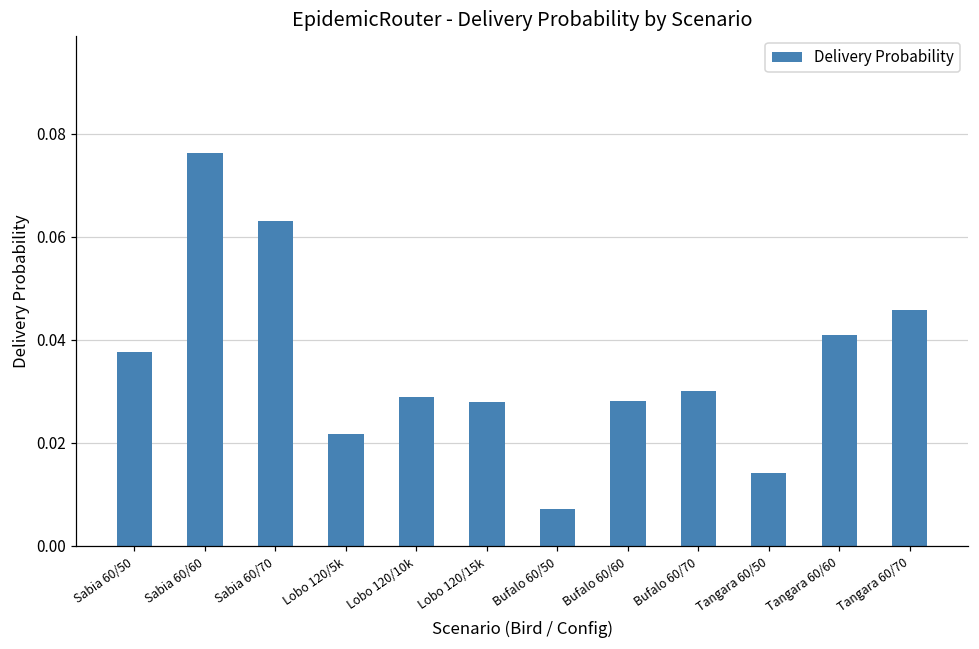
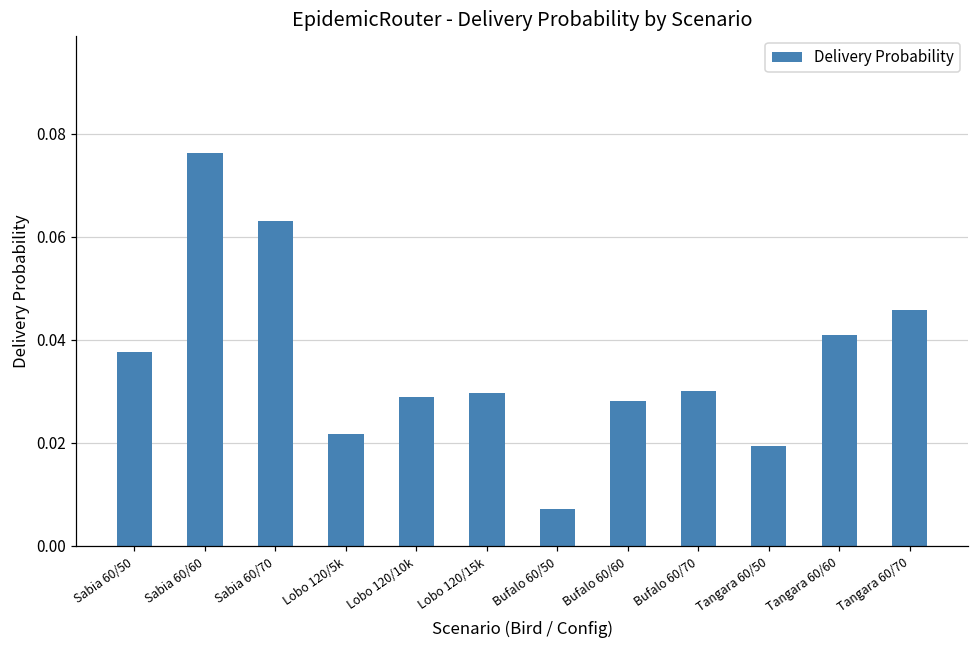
Lobo 120/15k: 0.028 -> 0.030
Tangara 60/50: 0.014 -> 0.019
